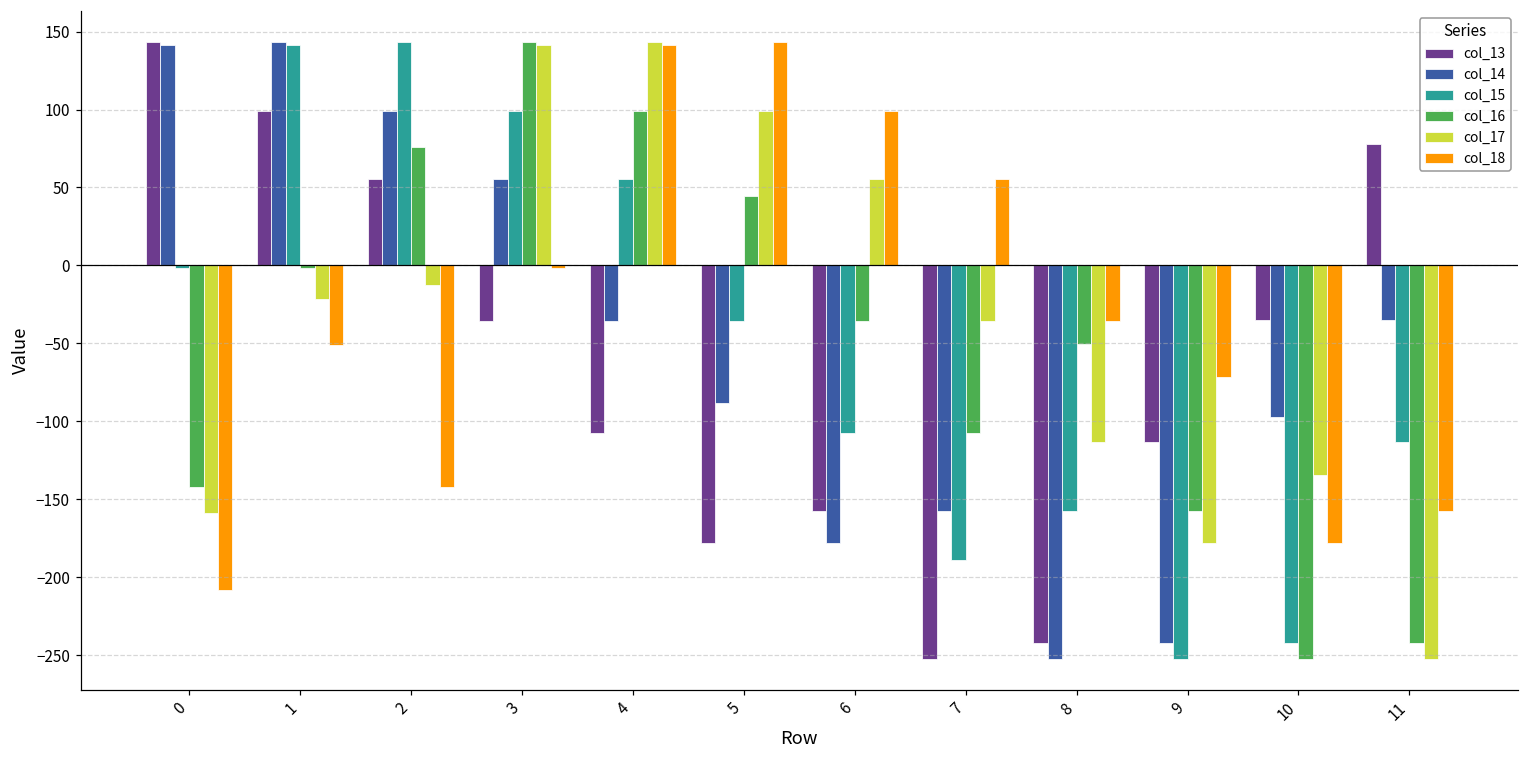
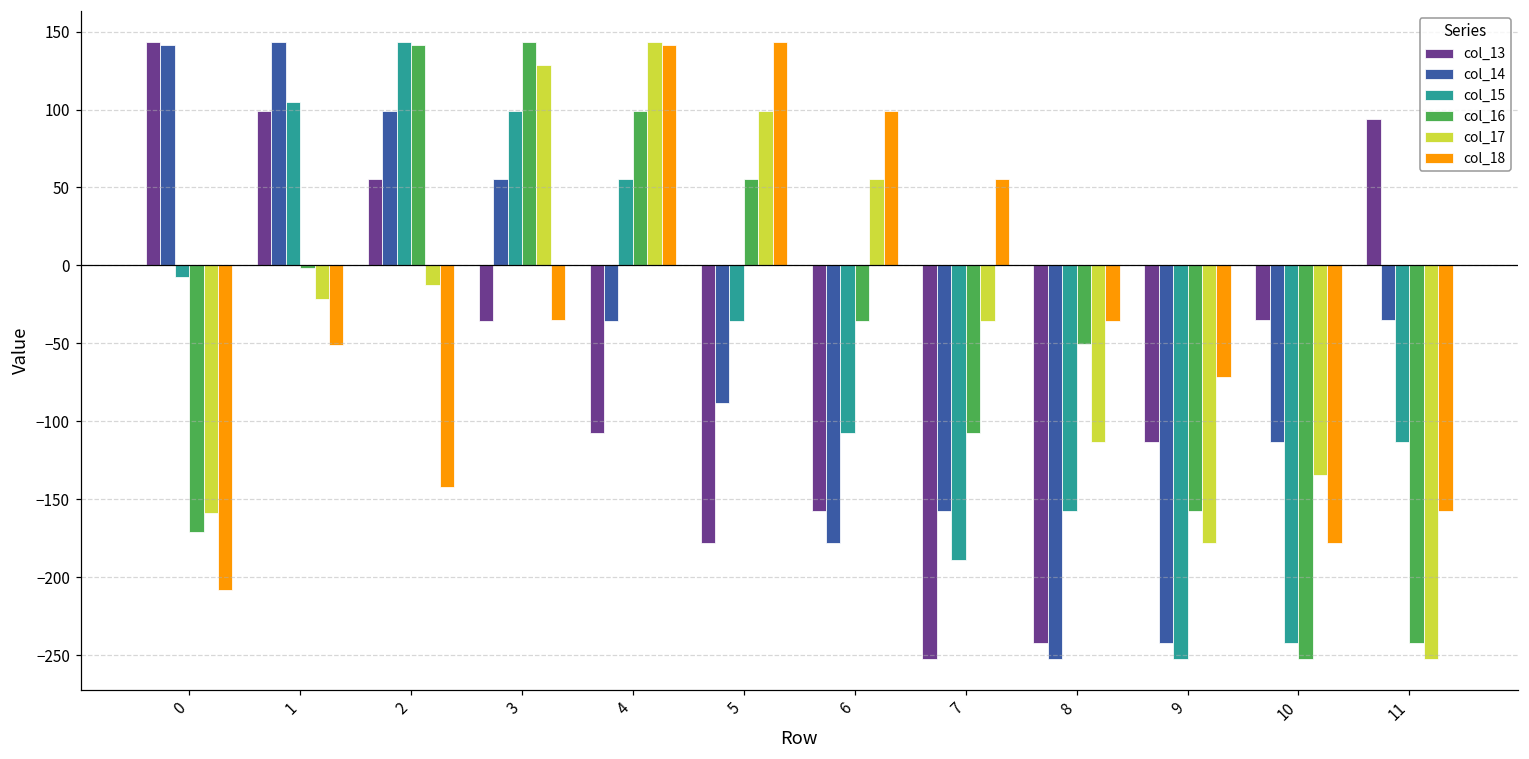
col_15, 0: -1 -> -7
col_16, 0: -142 -> -171
col_15, 1: 142 -> 105
col_16, 2: 76 -> 142
col_17, 3: 142 -> 128
col_18, 3: -1 -> -35
col_16, 5: 44 -> 55
col_14, 10: -97 -> -113
col_13, 11: 78 -> 94
